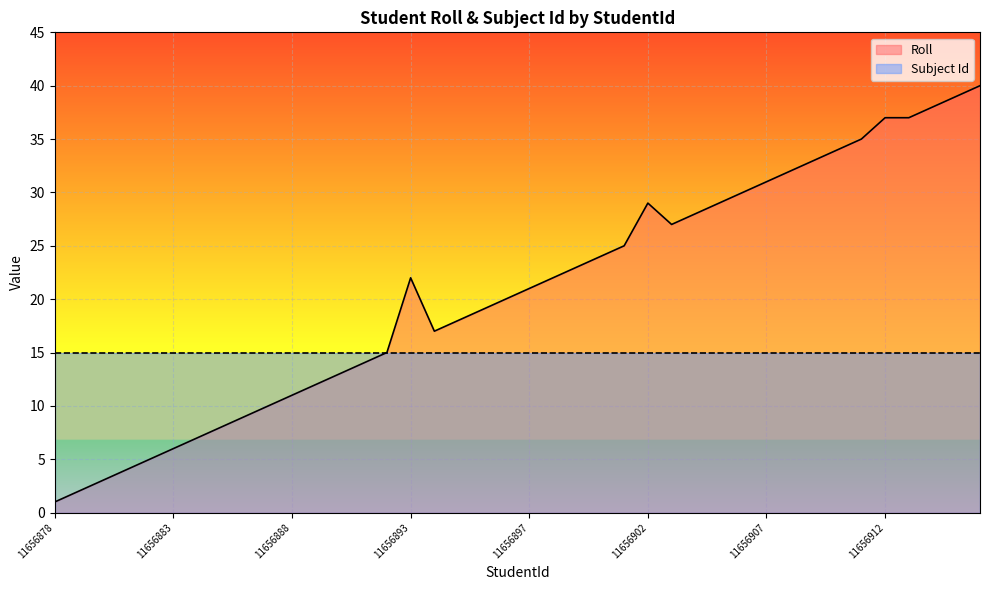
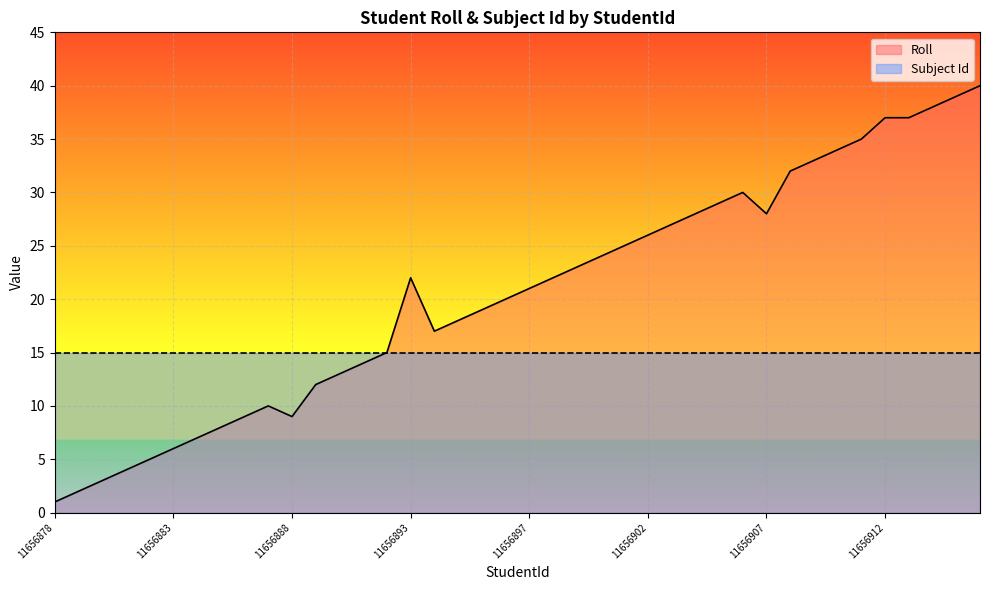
Roll, 11656888: 11 -> 9
Roll, 11656902: 29 -> 26
Roll, 11656907: 31 -> 28
